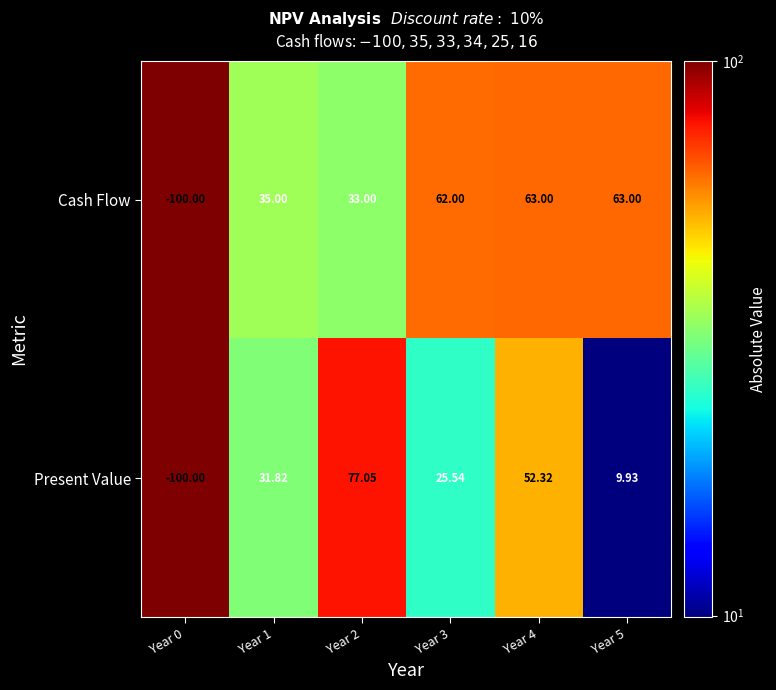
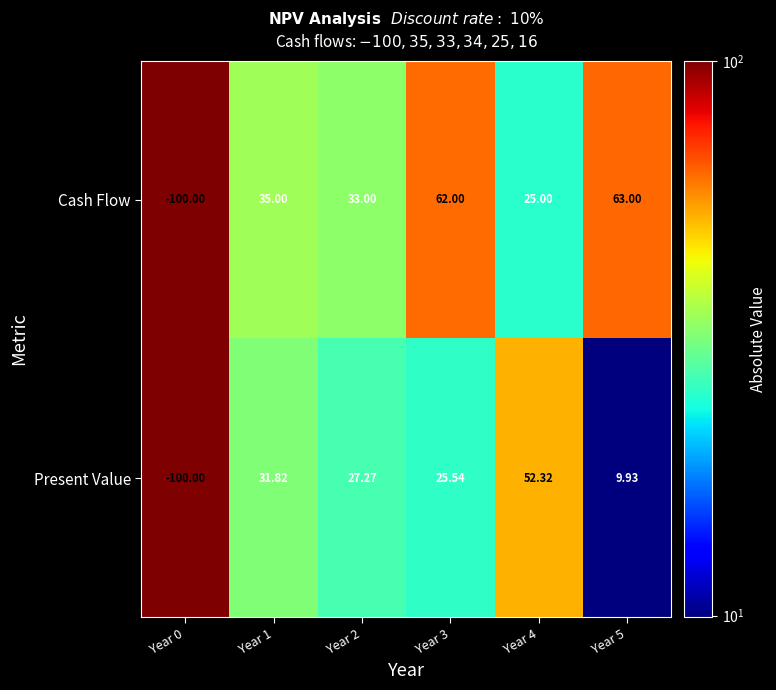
Cash Flow, Year 4: 63.00 -> 25.00
Present Value, Year 2: 77.05 -> 27.27
